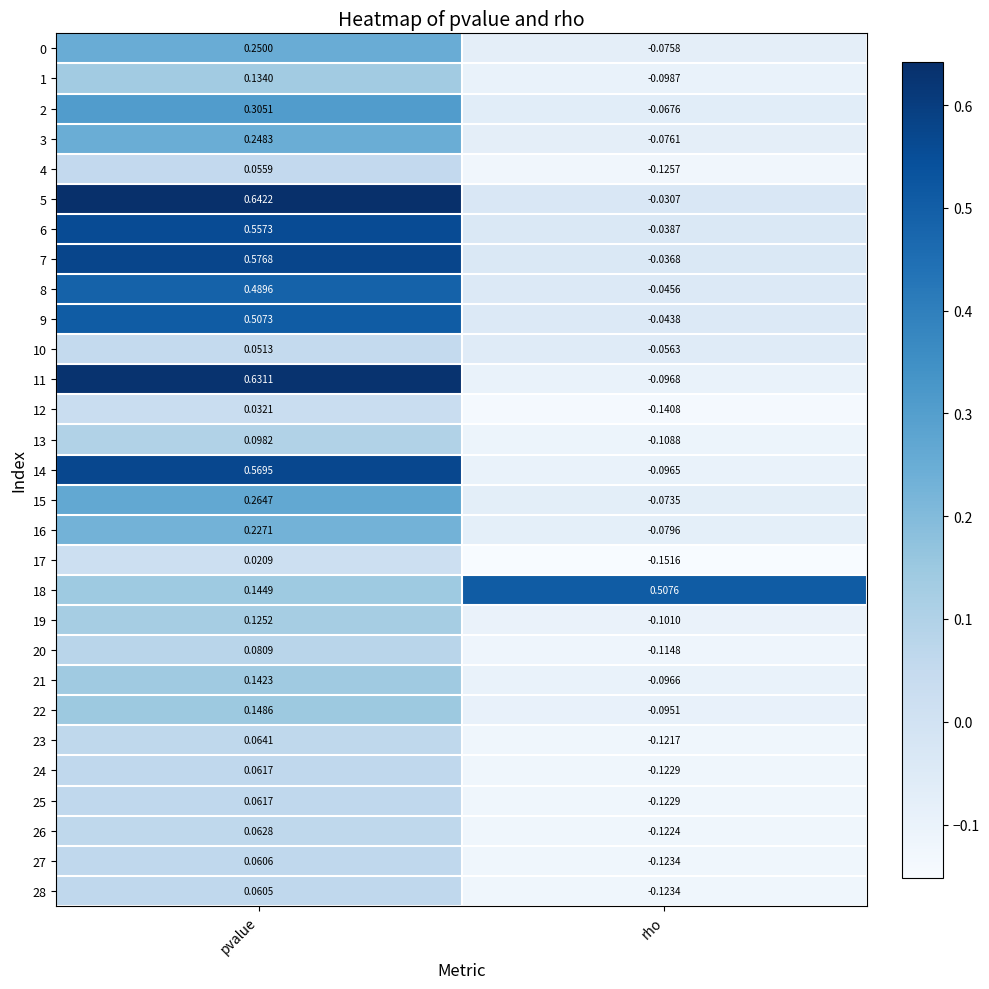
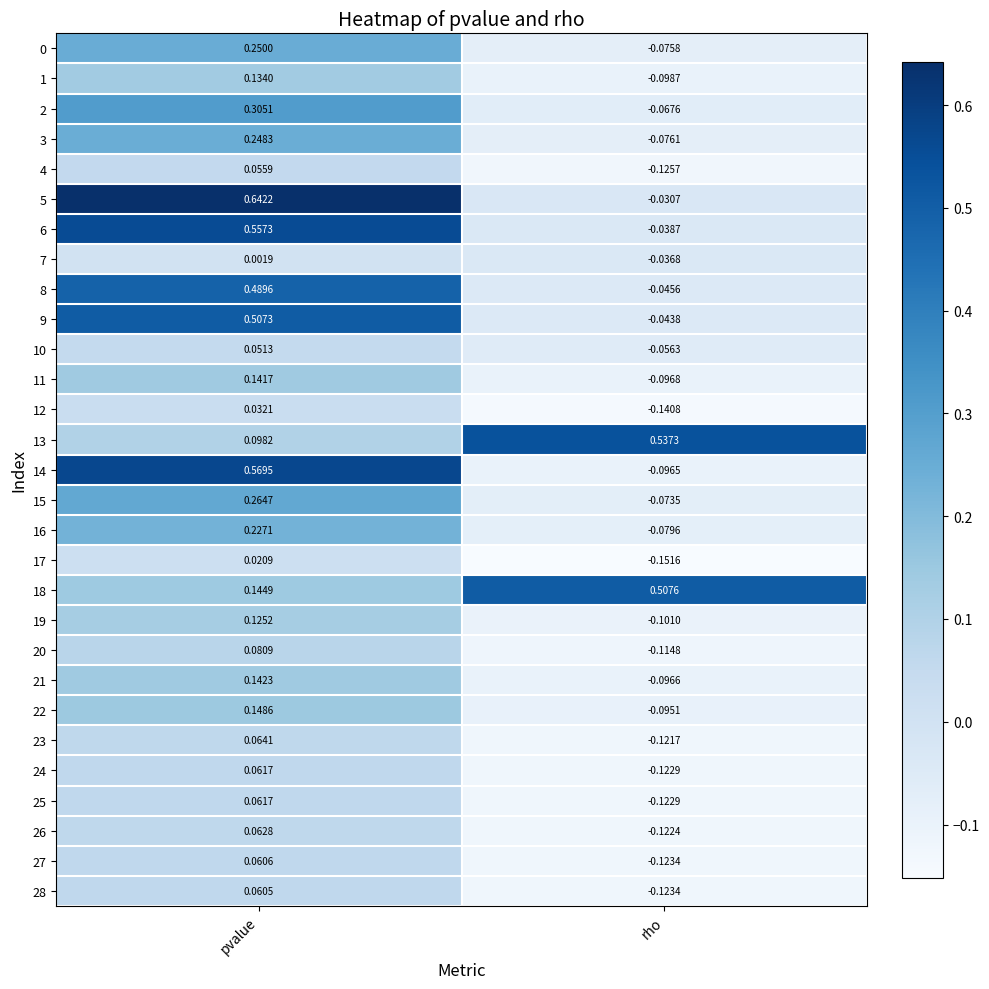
7, pvalue: 0.5768 -> 0.0019
11, pvalue: 0.6311 -> 0.1417
13, rho: -0.1088 -> 0.5373
